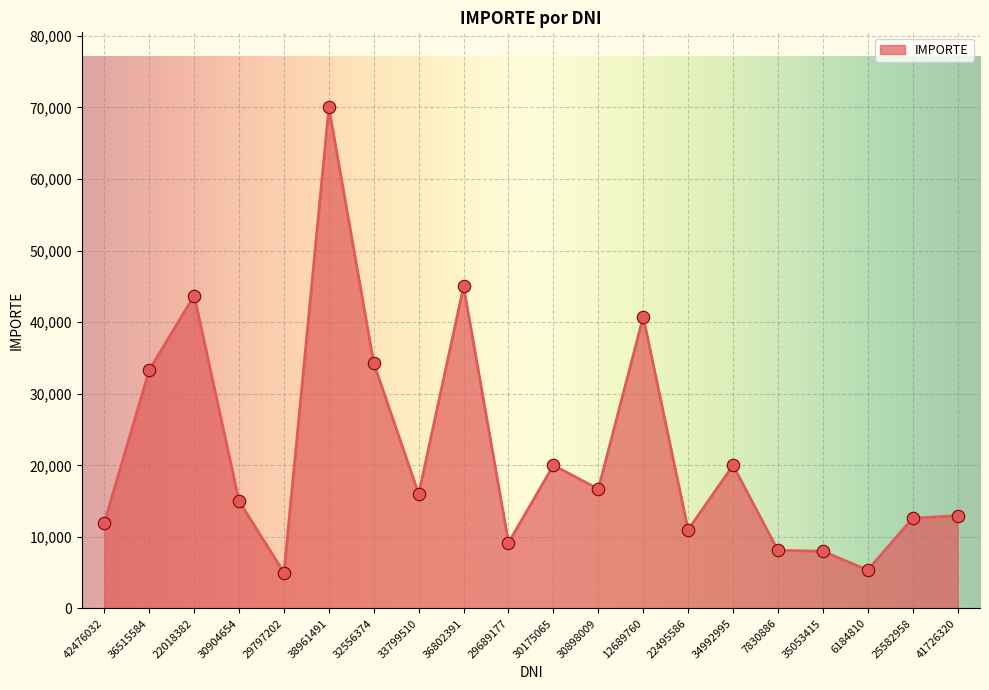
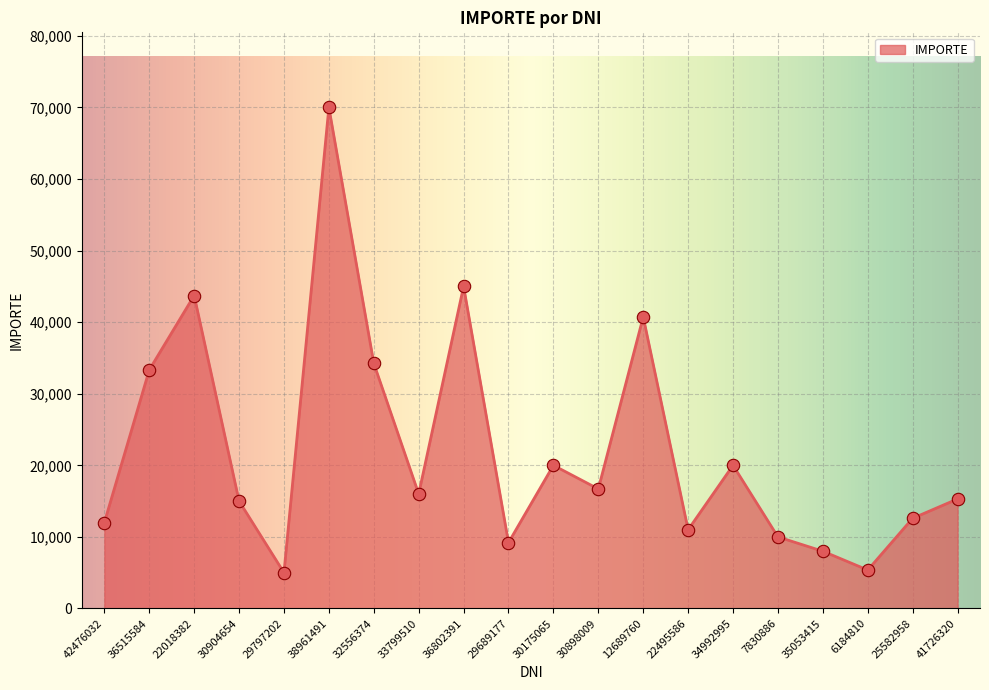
7830886: 8,000 -> 10,000
41726320: 13,000 -> 15,000
